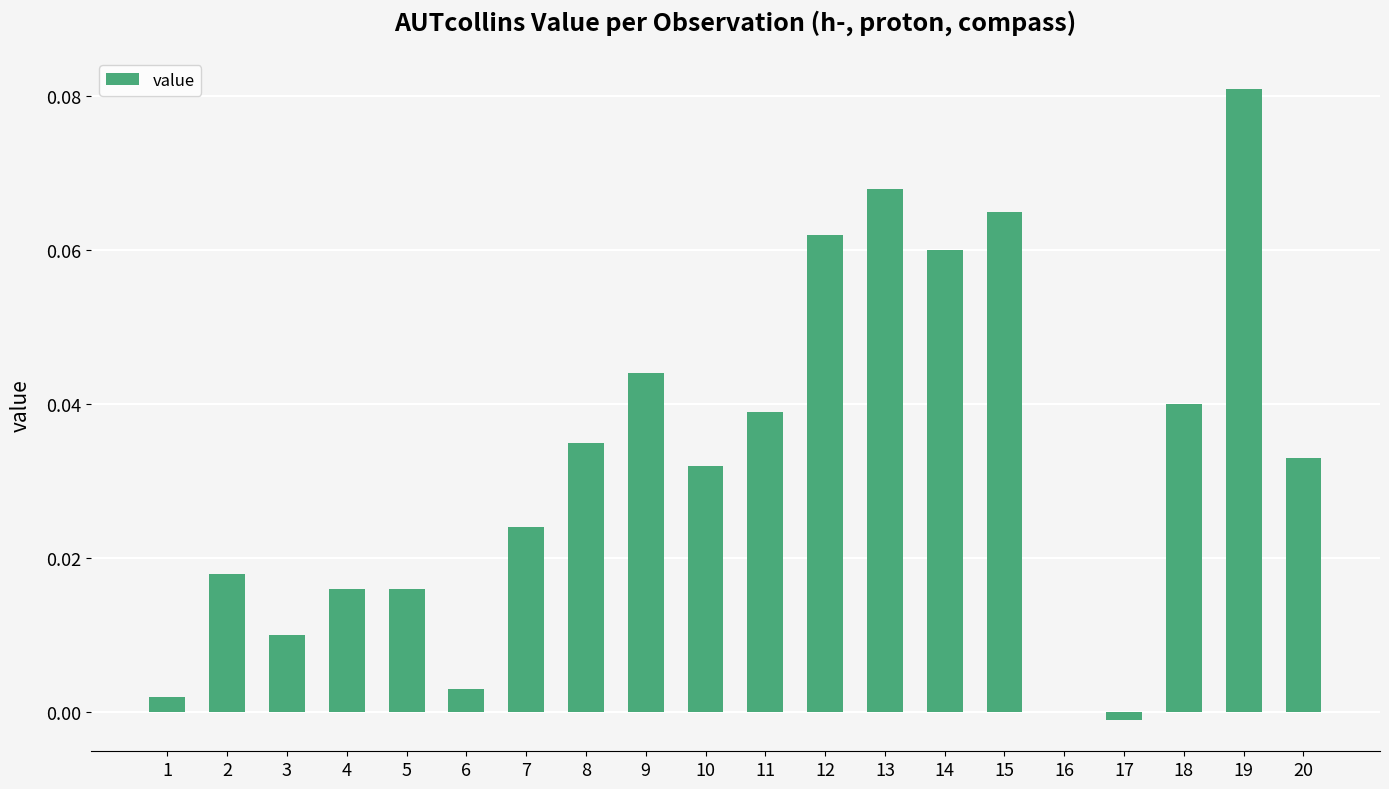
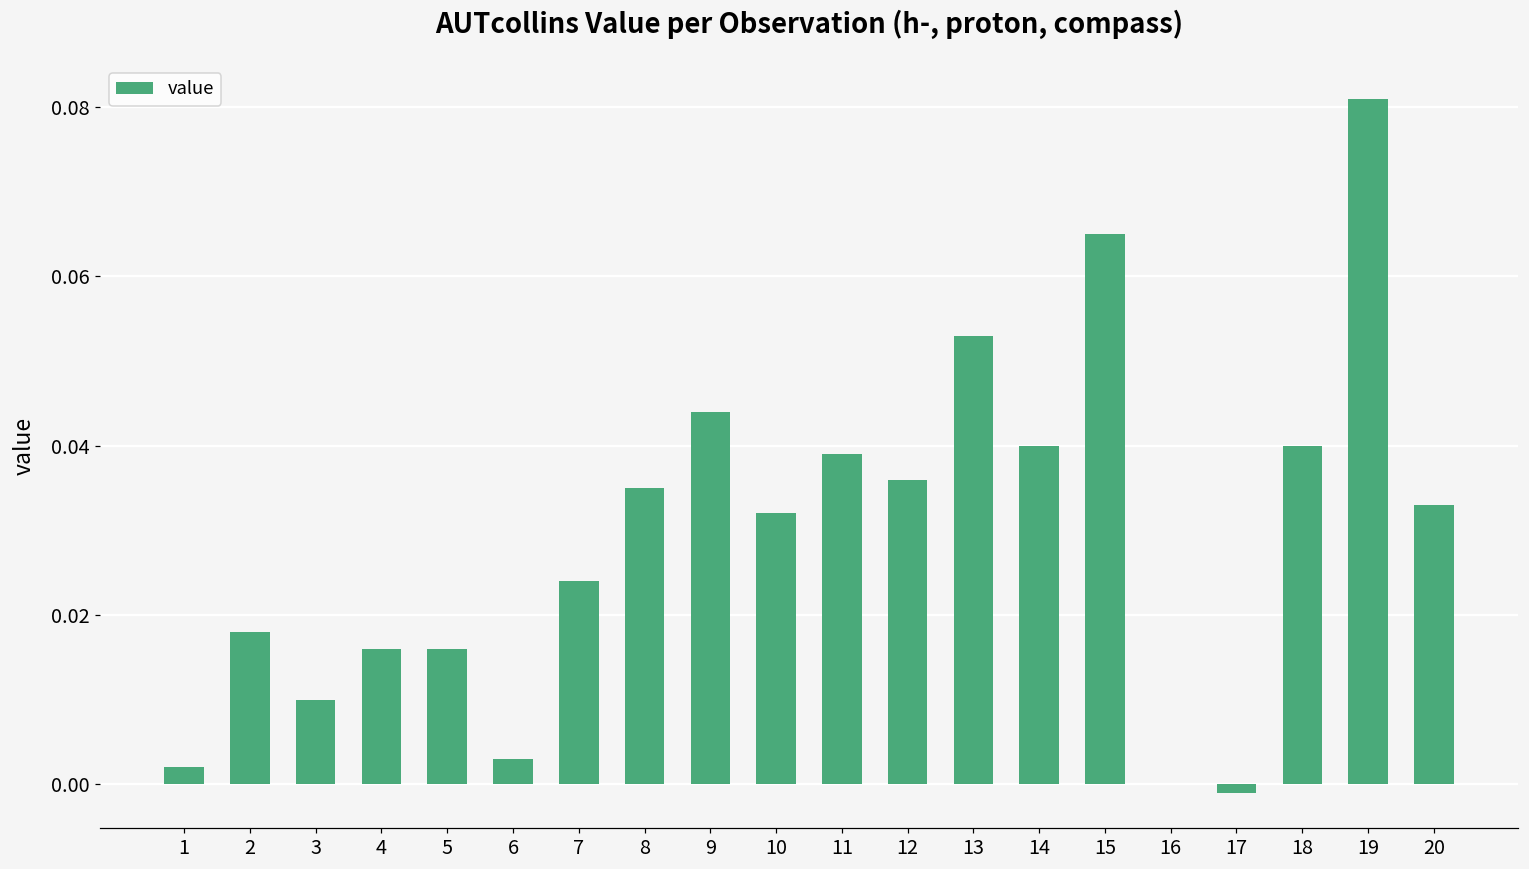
12: 0.062 -> 0.036
13: 0.068 -> 0.053
14: 0.06 -> 0.04
